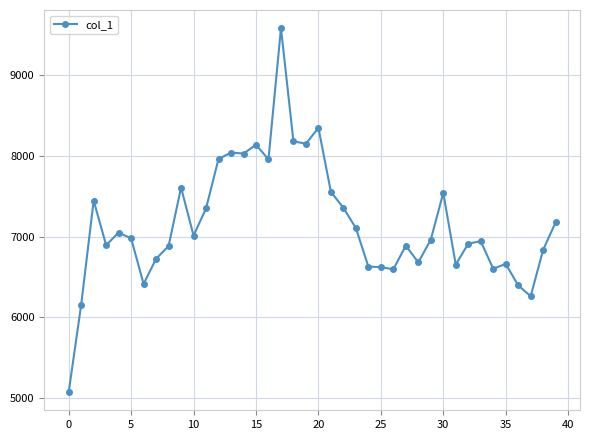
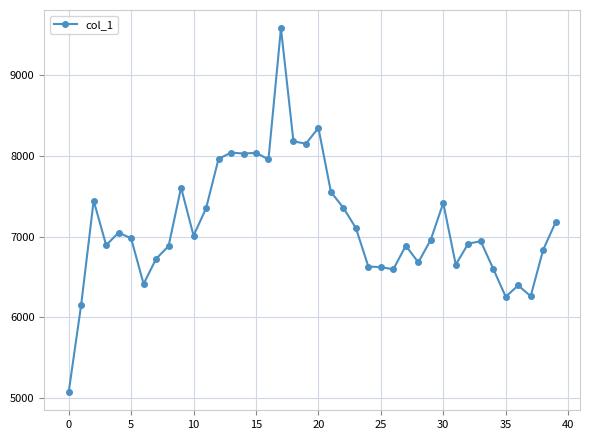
15: 8100 -> 8000
30: 7500 -> 7400
35: 6700 -> 6300
